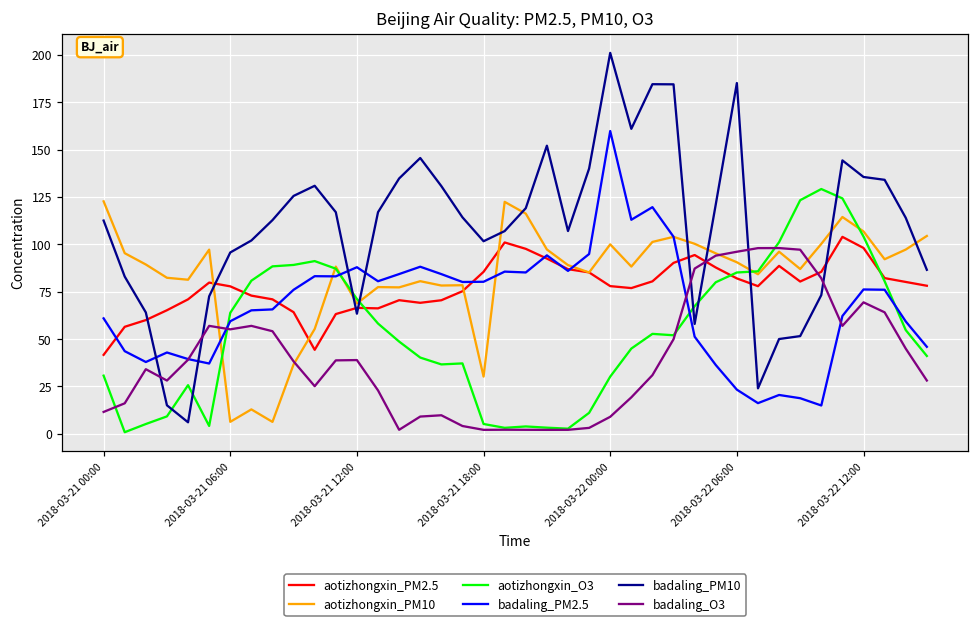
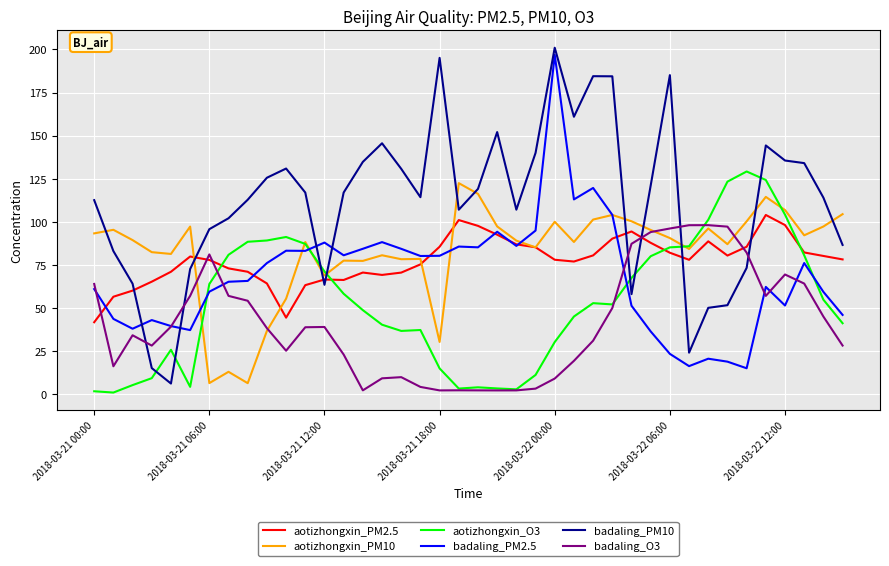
aotizhongxin_PM10, 2018-03-21 00:00: 123 -> 93
aotizhongxin_O3, 2018-03-21 00:00: 31 -> 2
badaling_O3, 2018-03-21 00:00: 12 -> 64
badaling_O3, 2018-03-21 06:00: 55 -> 81
aotizhongxin_O3, 2018-03-21 18:00: 5 -> 15
badaling_PM10, 2018-03-21 18:00: 102 -> 195
badaling_PM2.5, 2018-03-22 00:00: 160 -> 197
badaling_PM2.5, 2018-03-22 12:00: 76 -> 51
